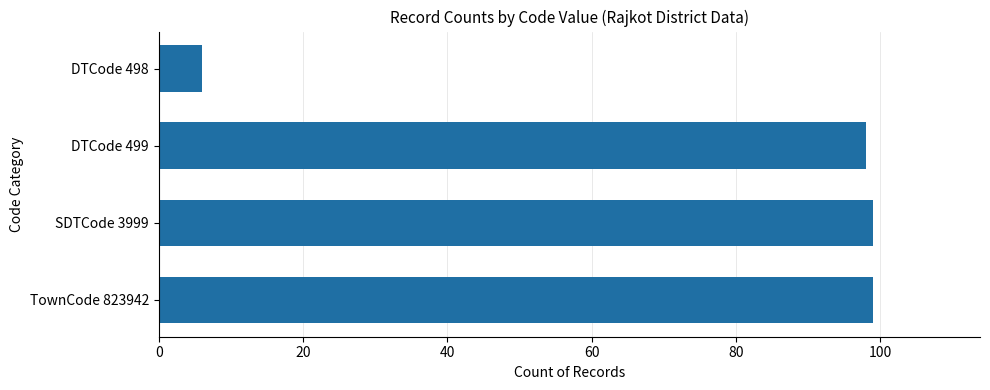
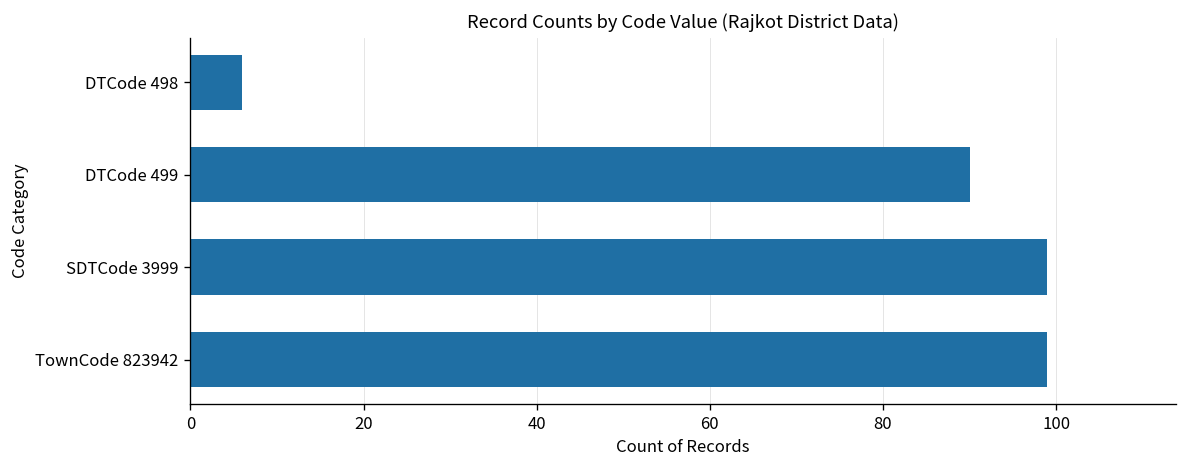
DTCode 499: 98 -> 90
